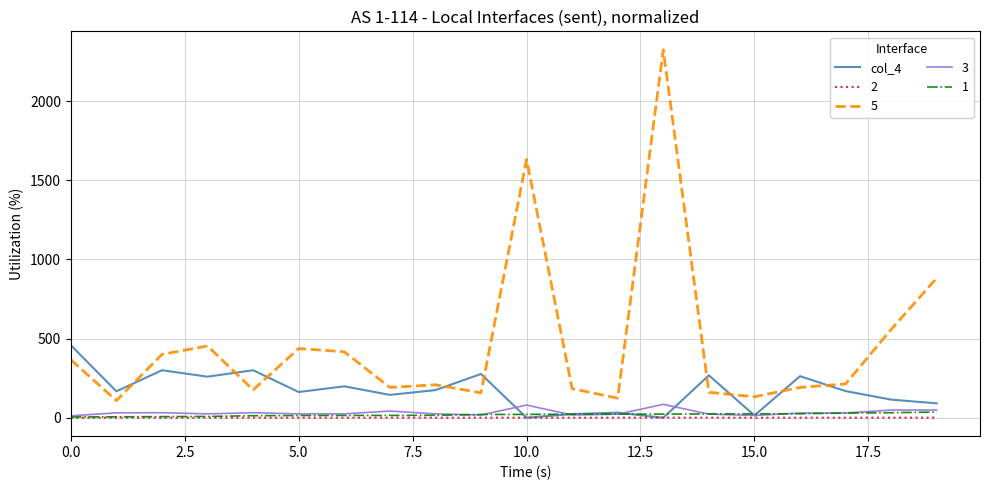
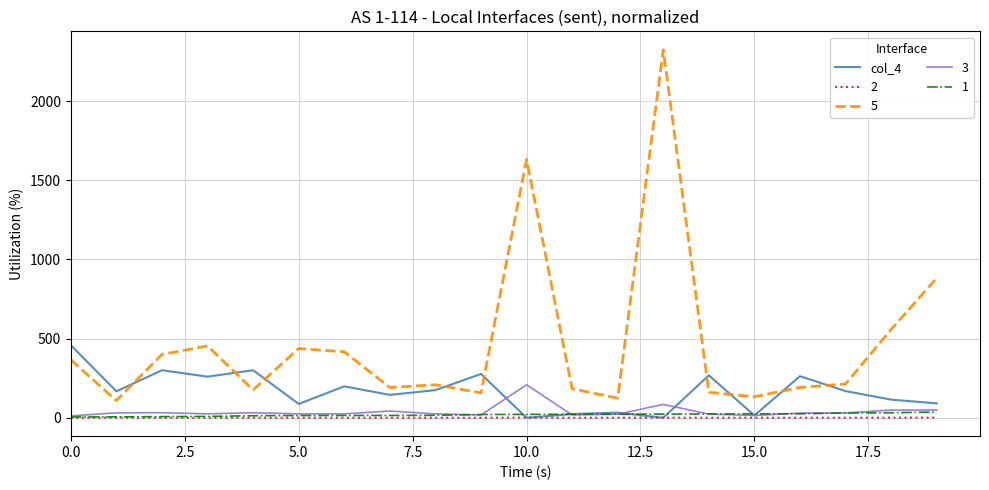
col_4, 5.0: 160 -> 90
3, 10.0: 80 -> 210
